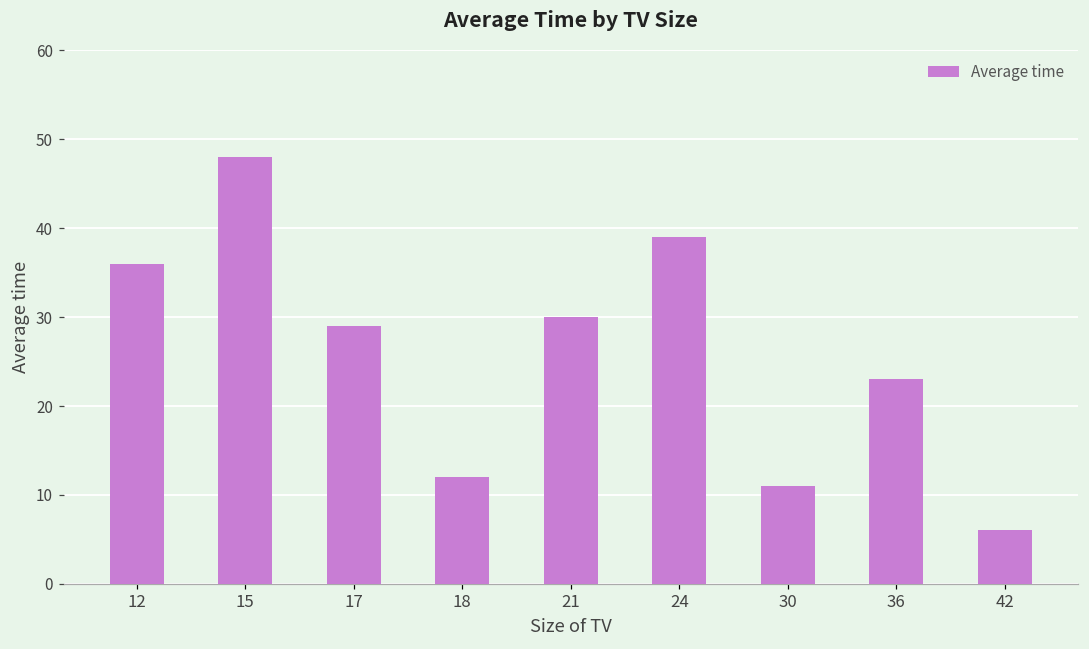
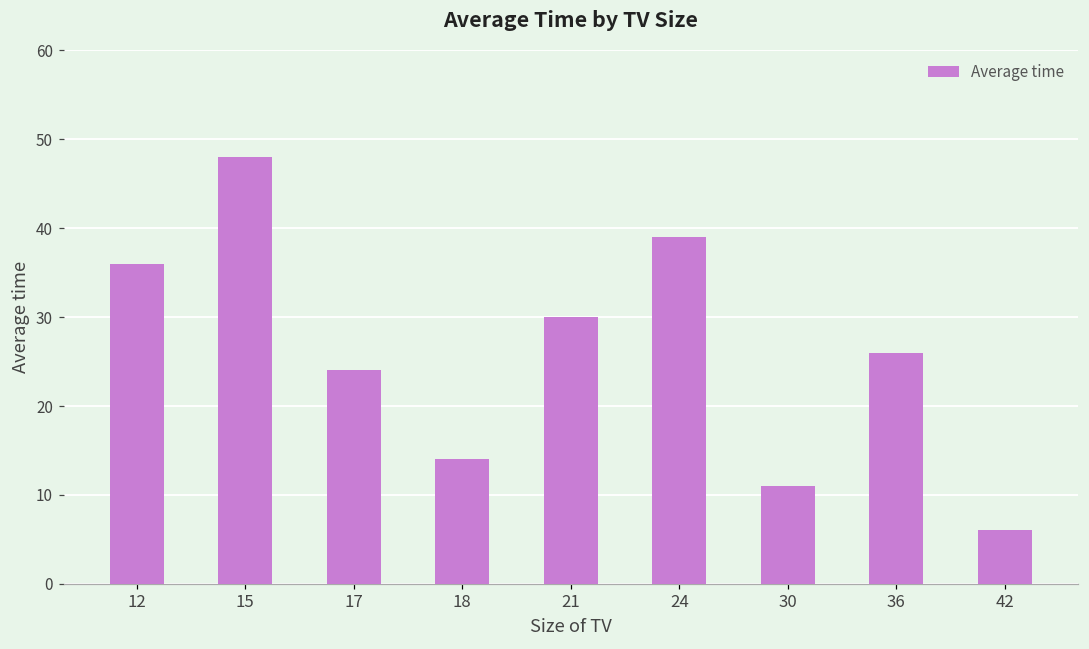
17: 29 -> 24
18: 12 -> 14
36: 23 -> 26
